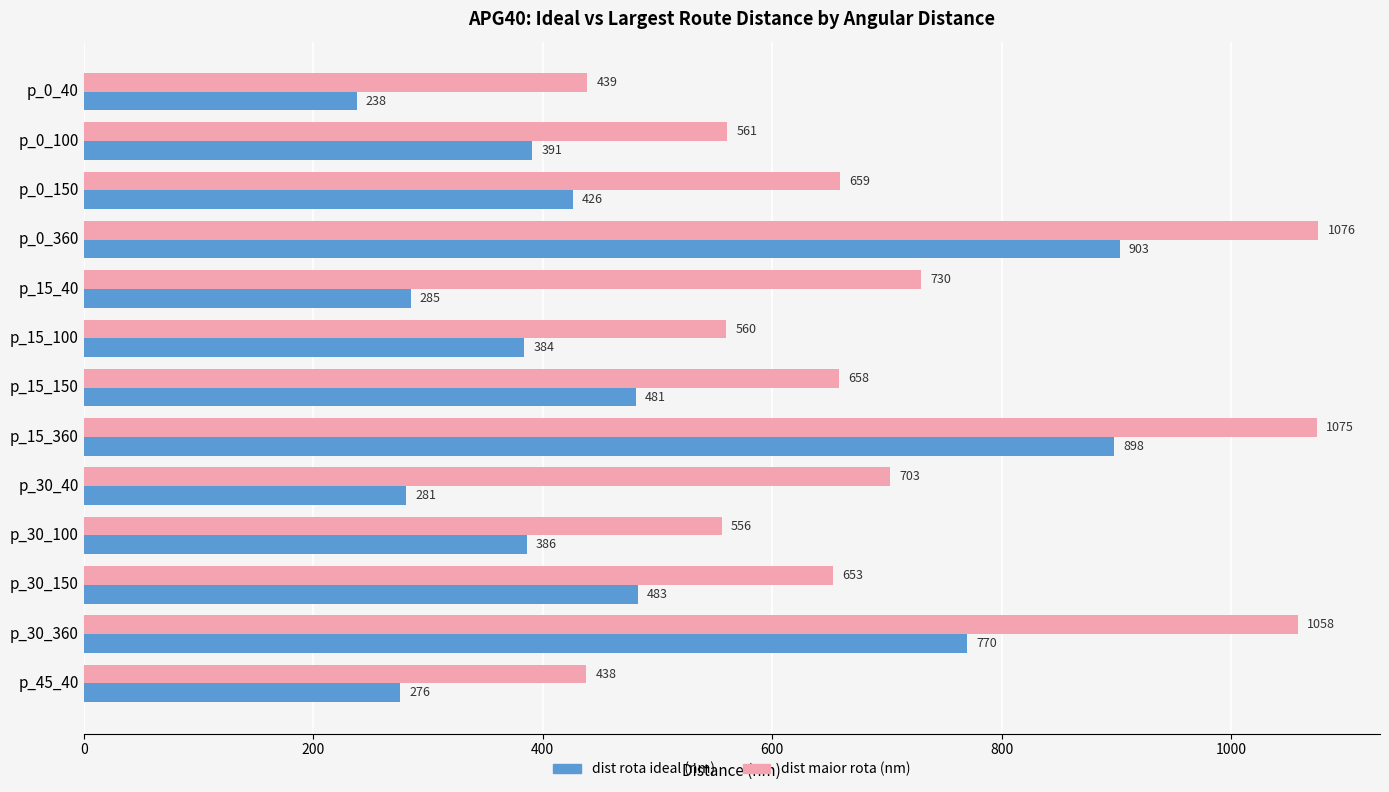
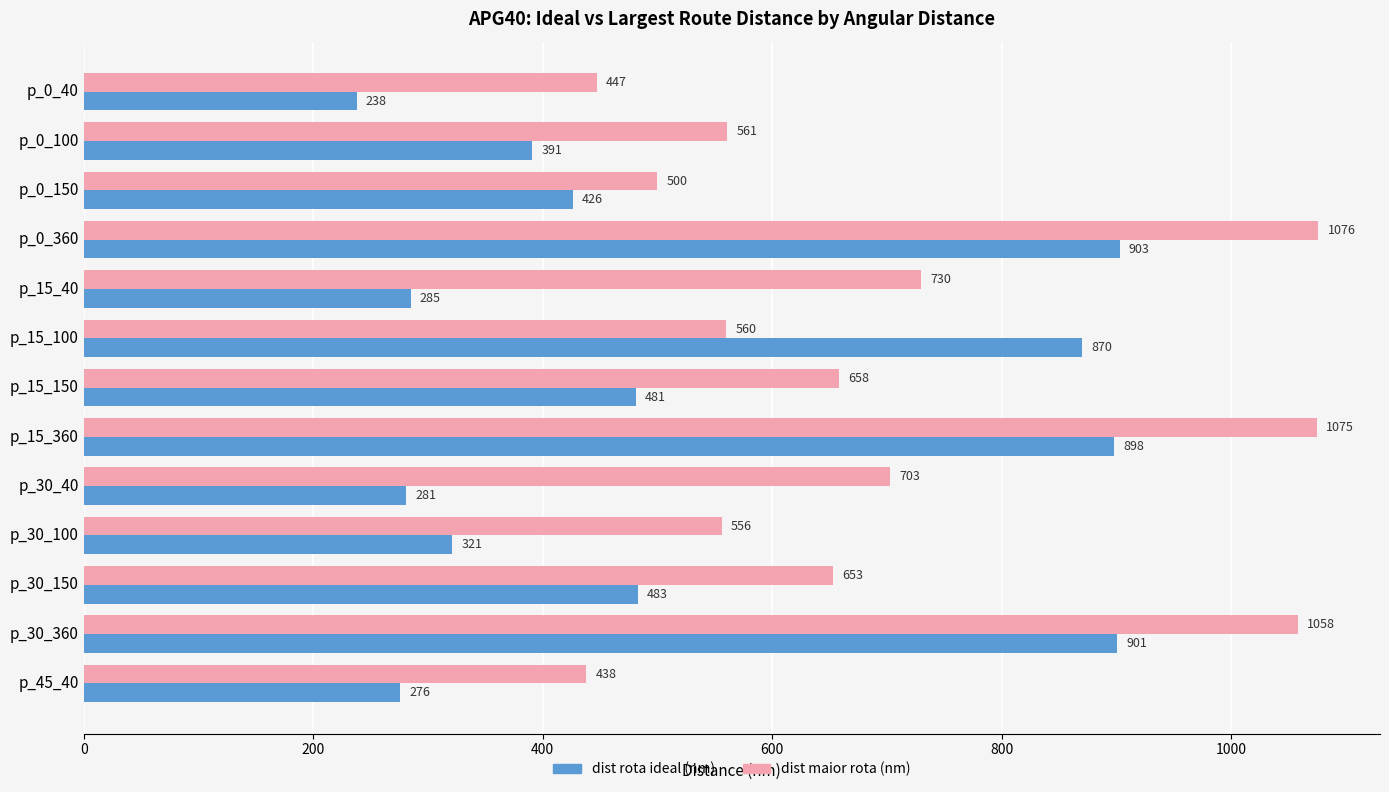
dist maior rota (nm), p_0_40: 439 -> 447
dist maior rota (nm), p_0_150: 659 -> 500
dist rota ideal (nm), p_15_100: 384 -> 870
dist rota ideal (nm), p_30_100: 386 -> 321
dist rota ideal (nm), p_30_360: 770 -> 901
